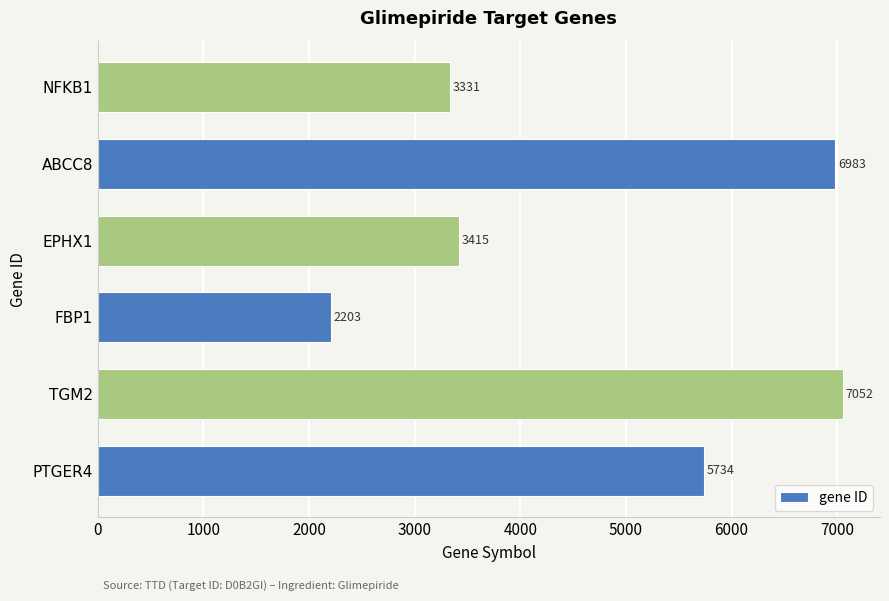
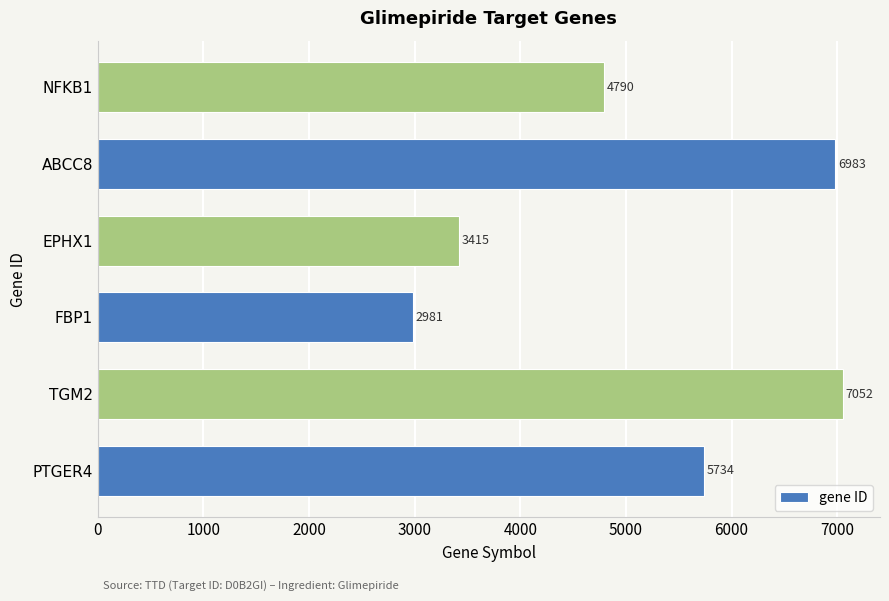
NFKB1: 3331 -> 4790
FBP1: 2203 -> 2981
